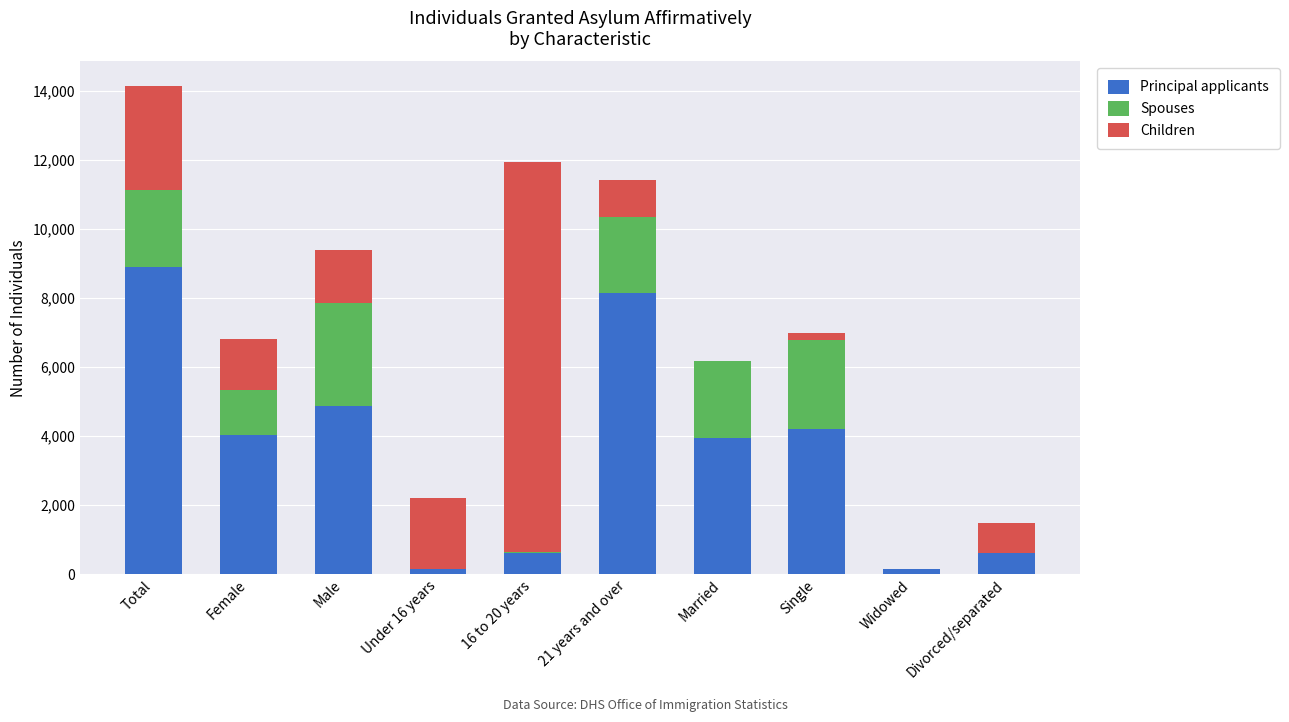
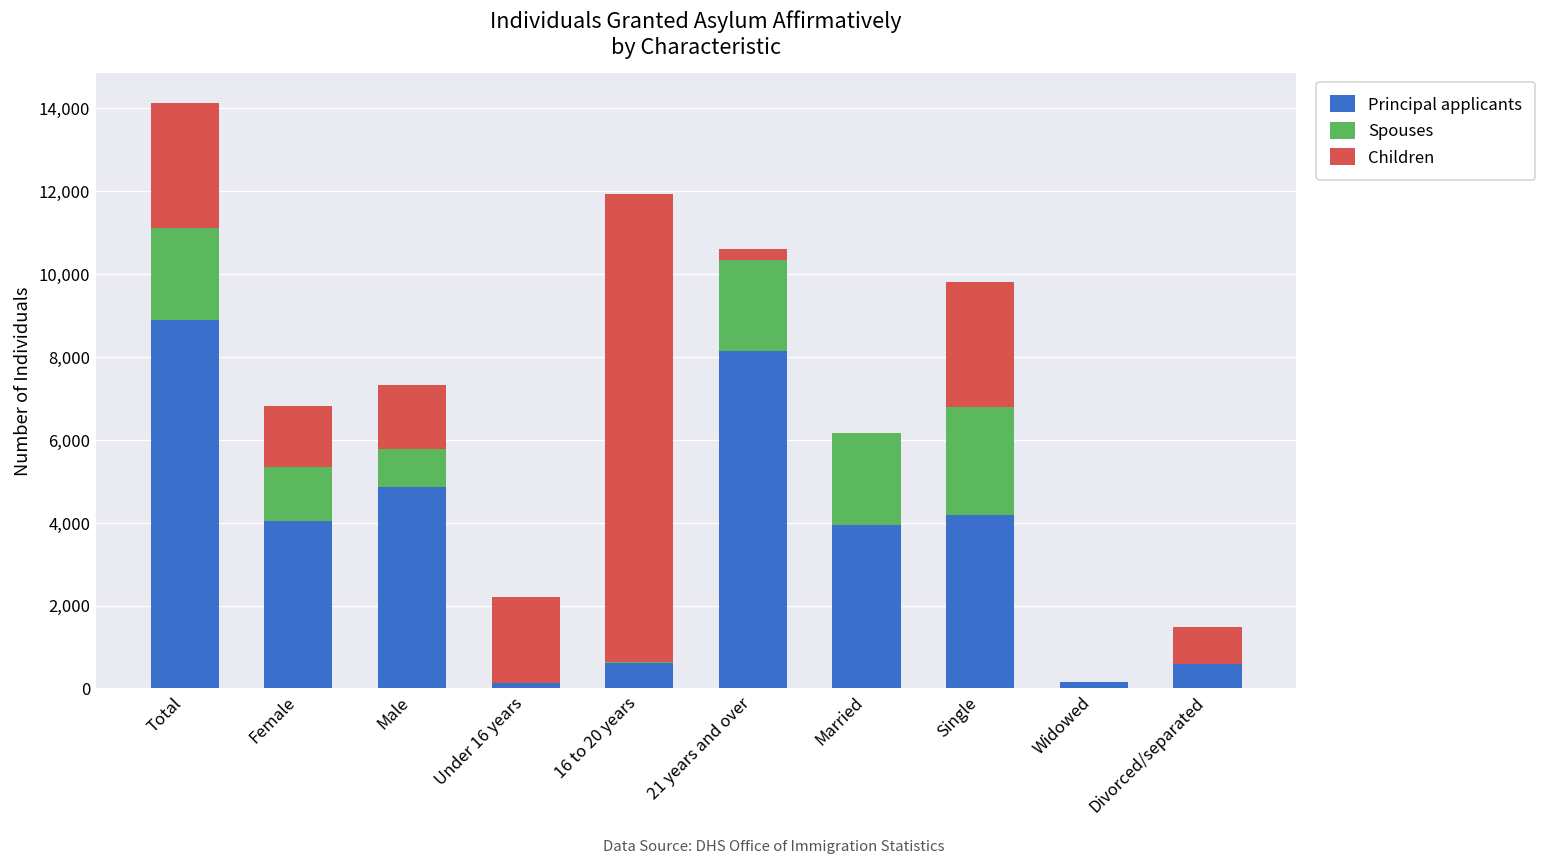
Spouses, Male: 3,000 -> 900
Children, 21 years and over: 1,100 -> 300
Children, Single: 200 -> 3,000
